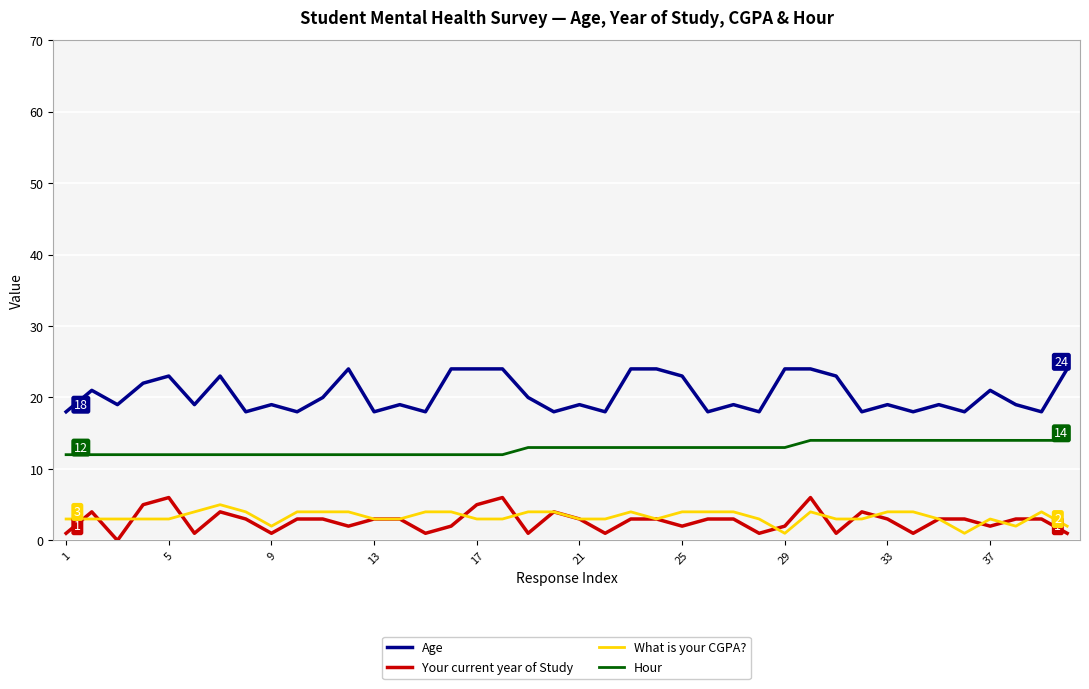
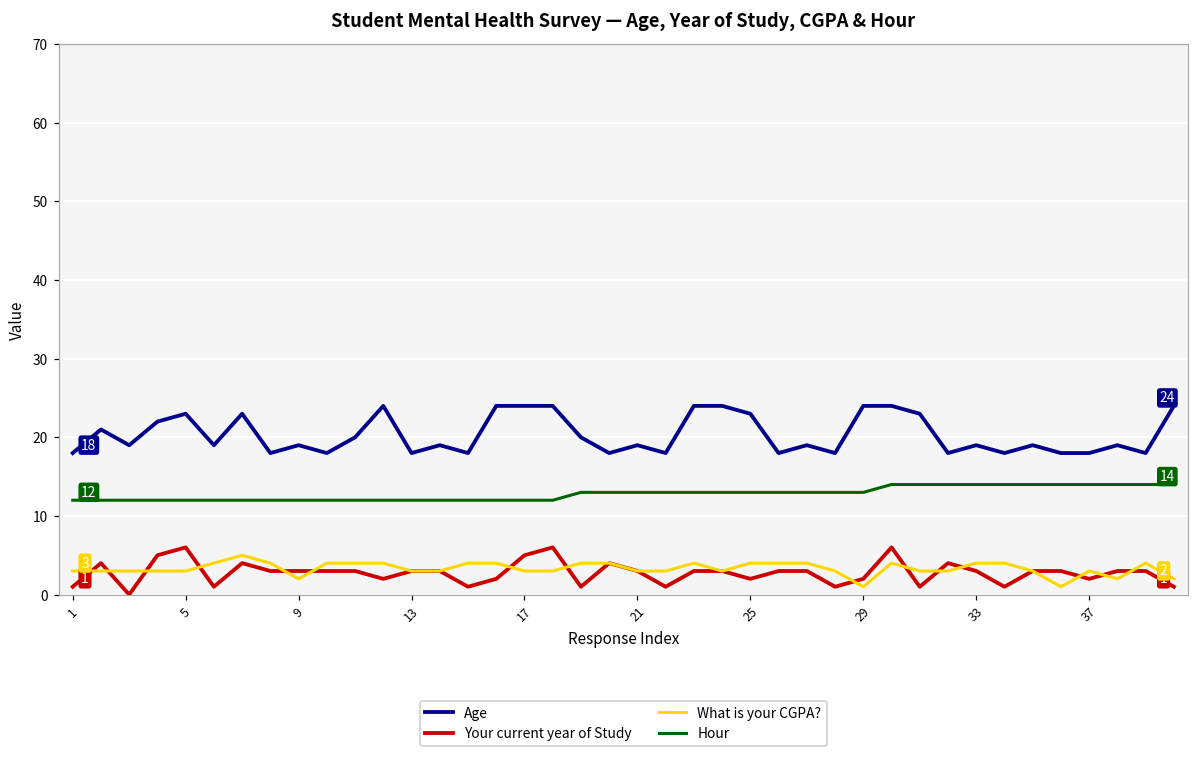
Your current year of Study, 9: 1 -> 3
Age, 37: 21 -> 18
